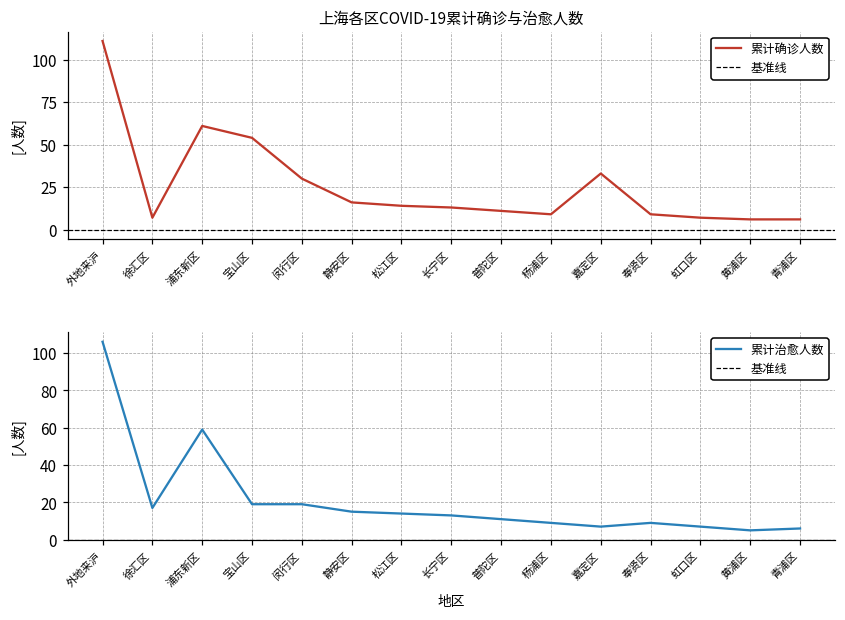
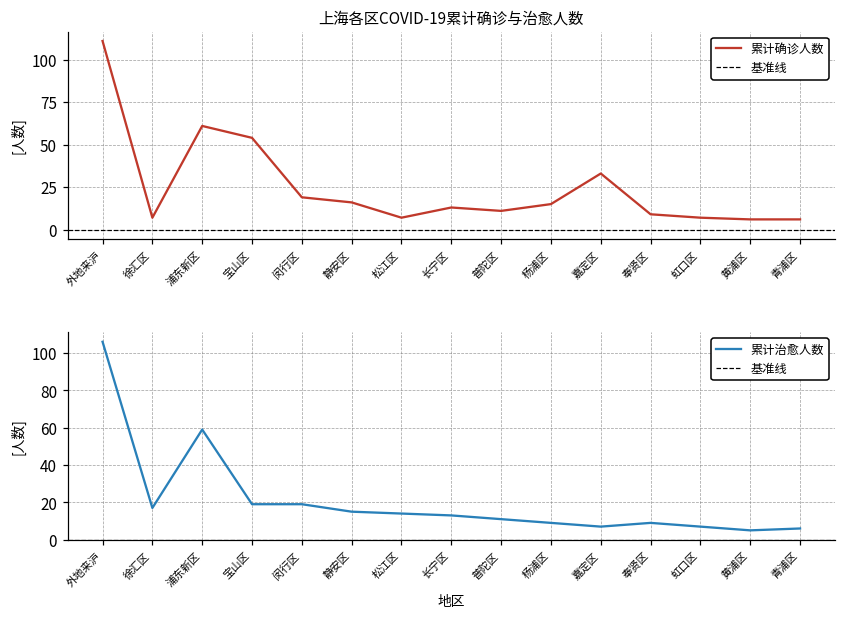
上海各区COVID-19累计确诊与治愈人数, 闵行区: 30 -> 19
上海各区COVID-19累计确诊与治愈人数, 松江区: 14 -> 7
上海各区COVID-19累计确诊与治愈人数, 杨浦区: 9 -> 15
